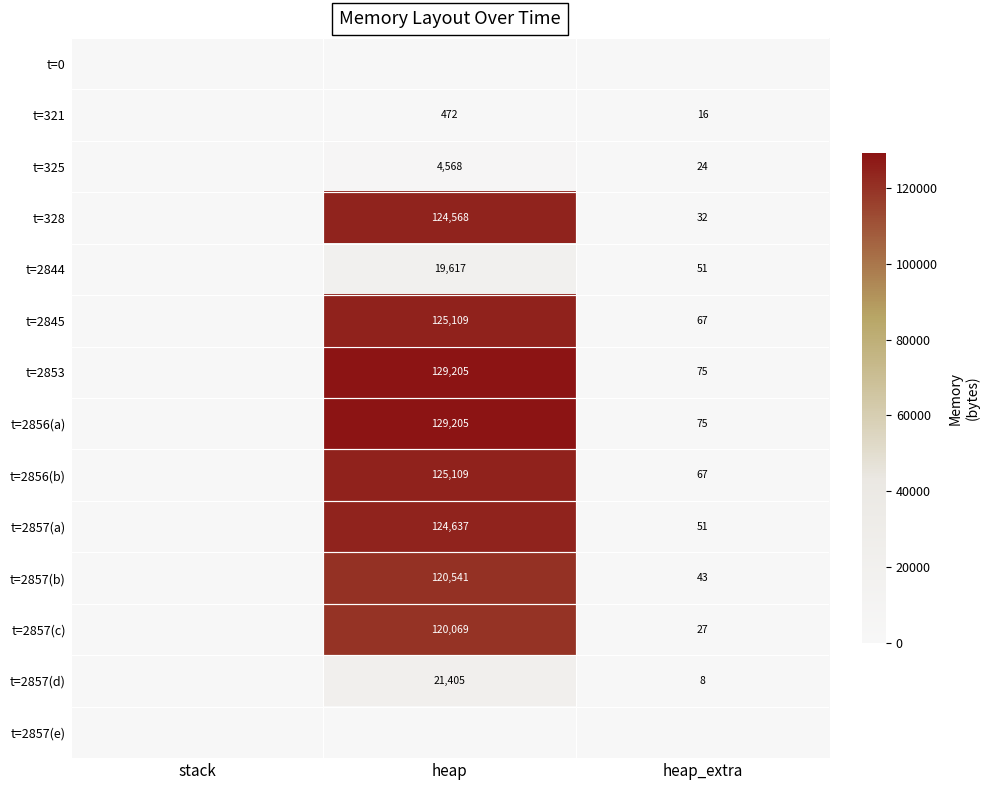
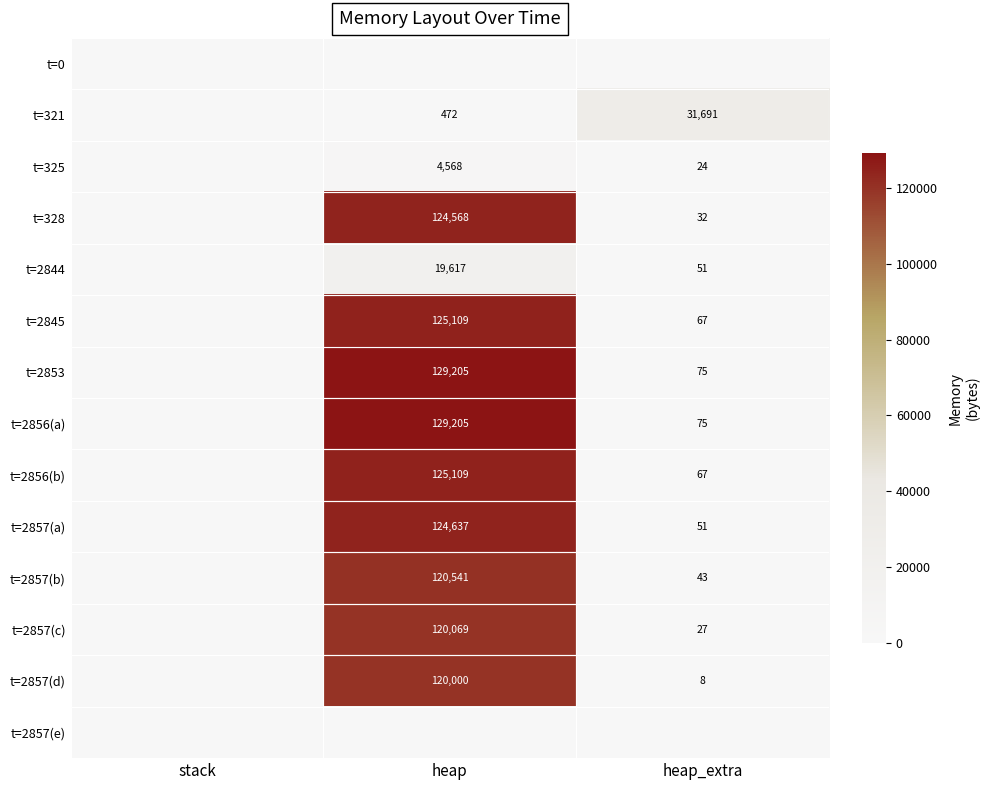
t=321, heap_extra: 16 -> 31,691
t=2857(d), heap: 21,405 -> 120,000
